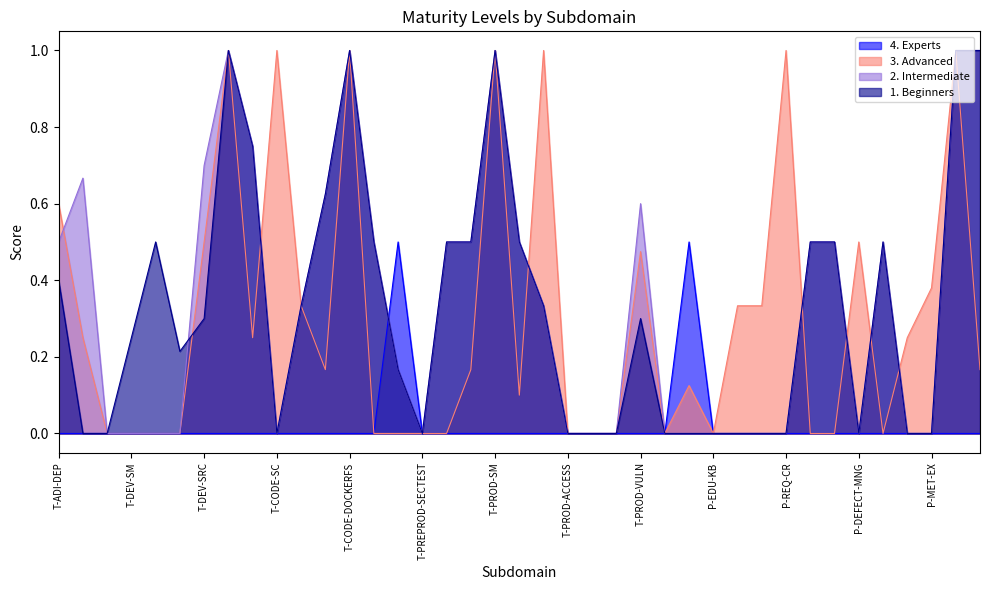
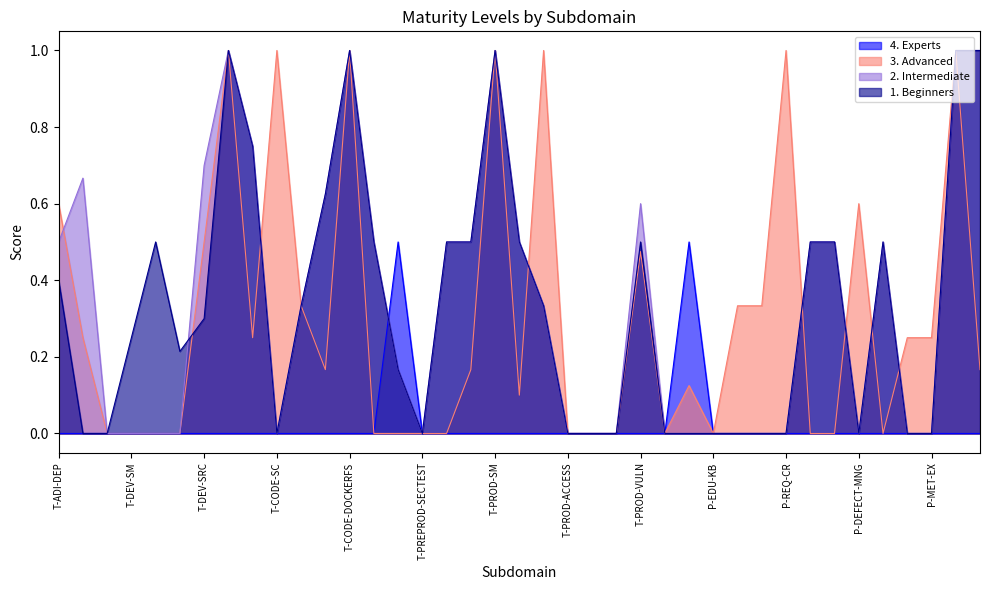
1. Beginners, T-PROD-VULN: 0.3 -> 0.5
3. Advanced, P-DEFECT-MNG: 0.5 -> 0.6
3. Advanced, P-MET-EX: 0.38 -> 0.25
